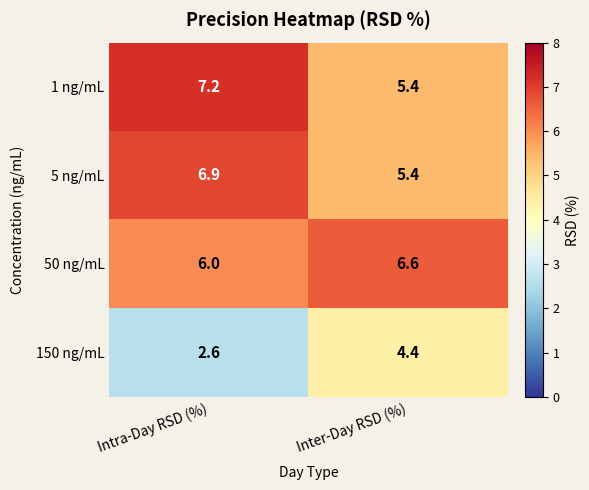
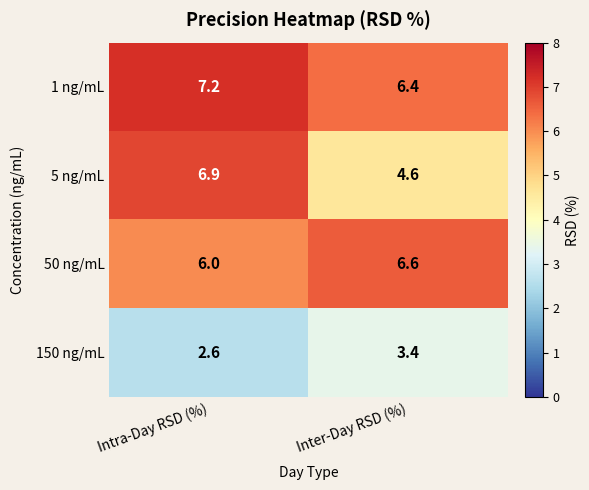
1 ng/mL, Inter-Day RSD (%): 5.4 -> 6.4
5 ng/mL, Inter-Day RSD (%): 5.4 -> 4.6
150 ng/mL, Inter-Day RSD (%): 4.4 -> 3.4
